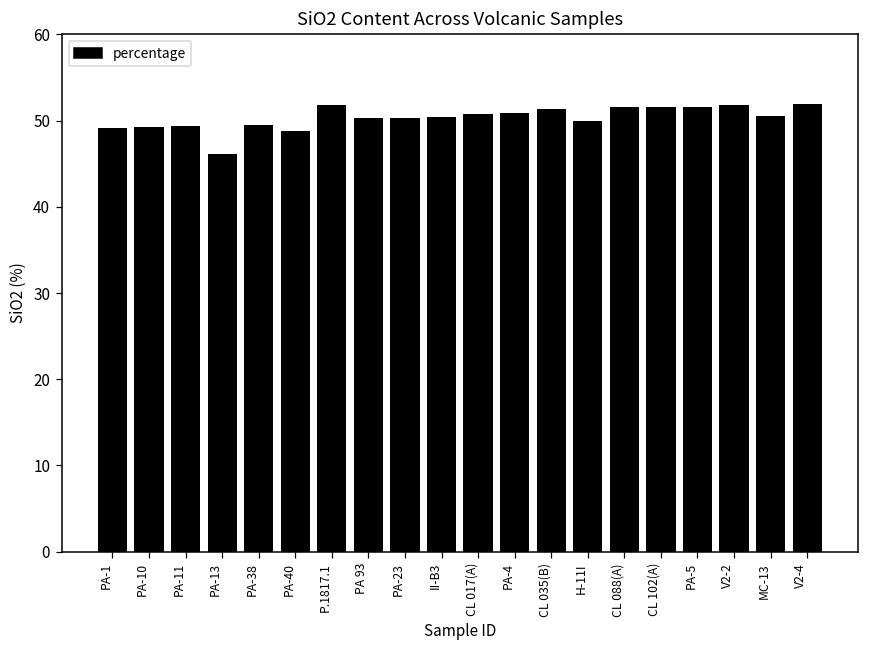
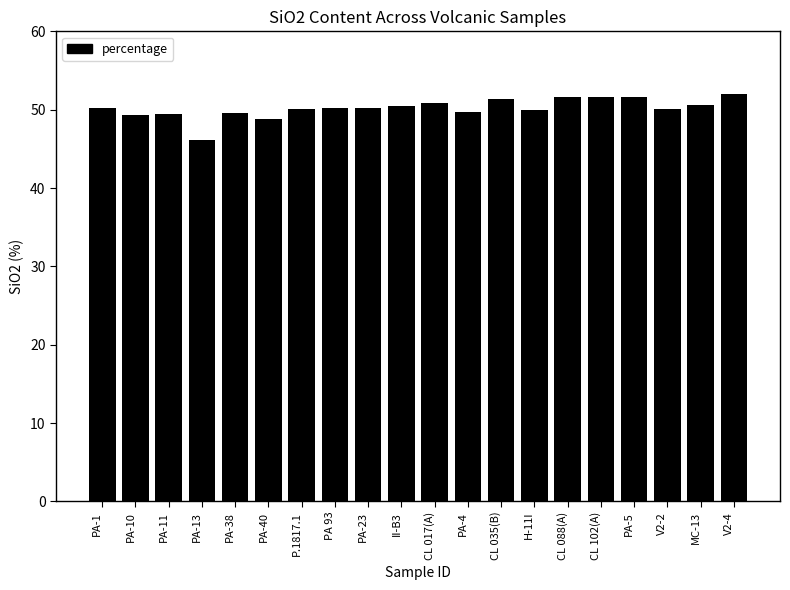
PA-1: 49 -> 50
P.1817.1: 52 -> 50
PA-4: 51 -> 50
V2-2: 52 -> 50
